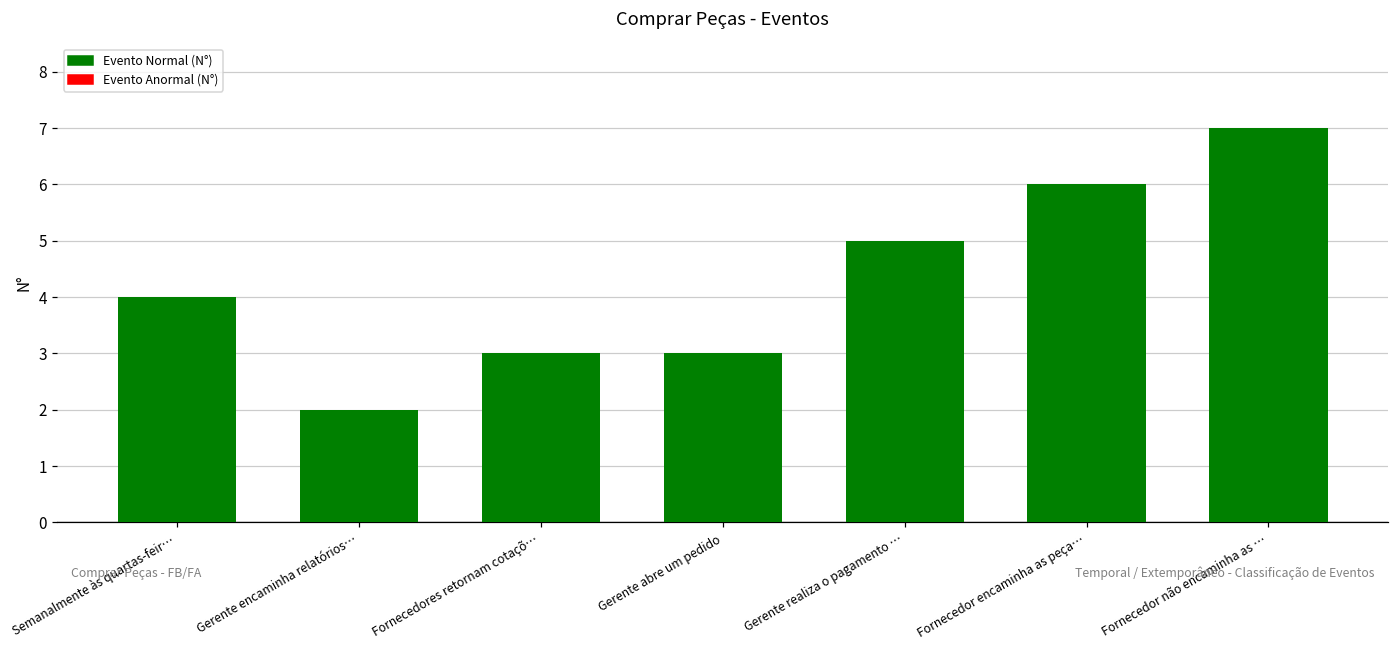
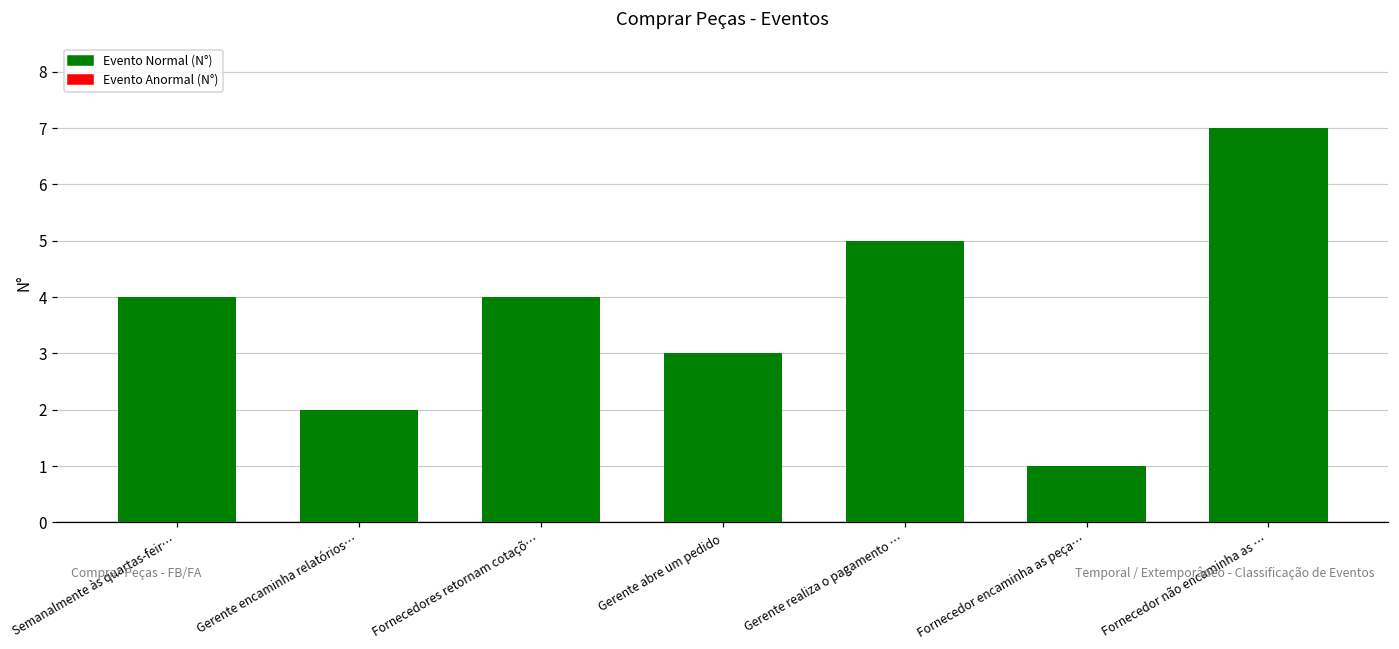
Fornecedores retornam cotaçõ…: 3 -> 4
Fornecedor encaminha as peça…: 6 -> 1
